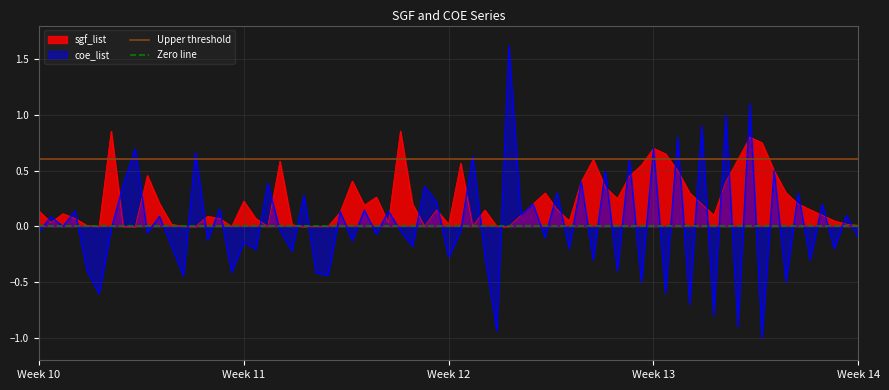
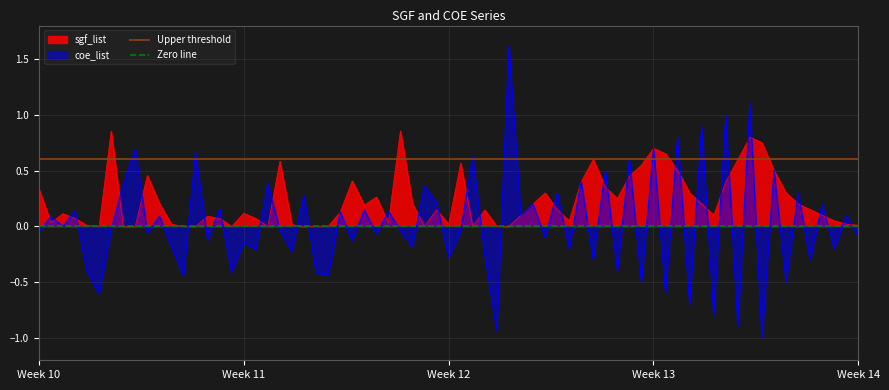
sgf_list, Week 10: 0.14 -> 0.34
sgf_list, Week 11: 0.23 -> 0.12
